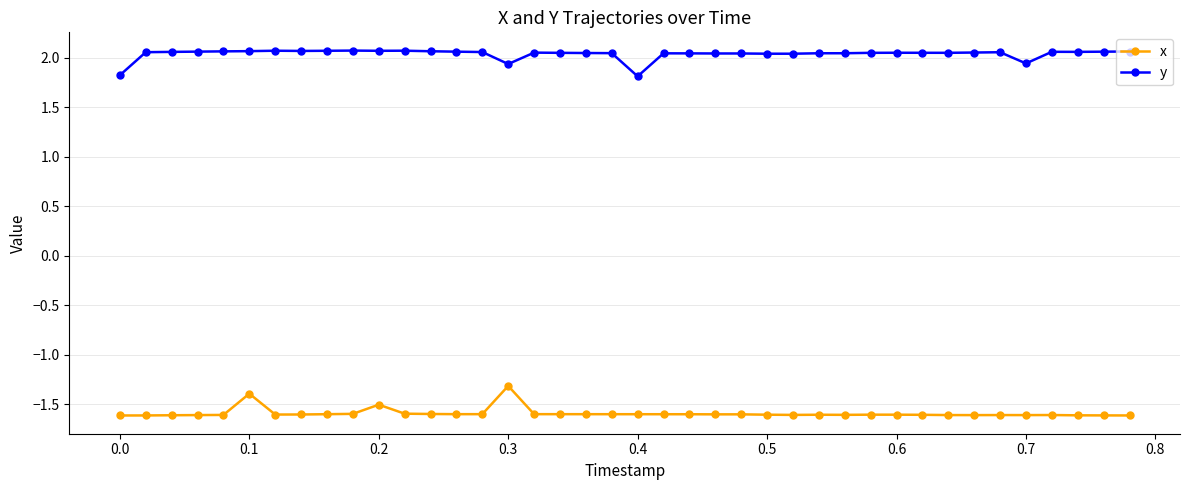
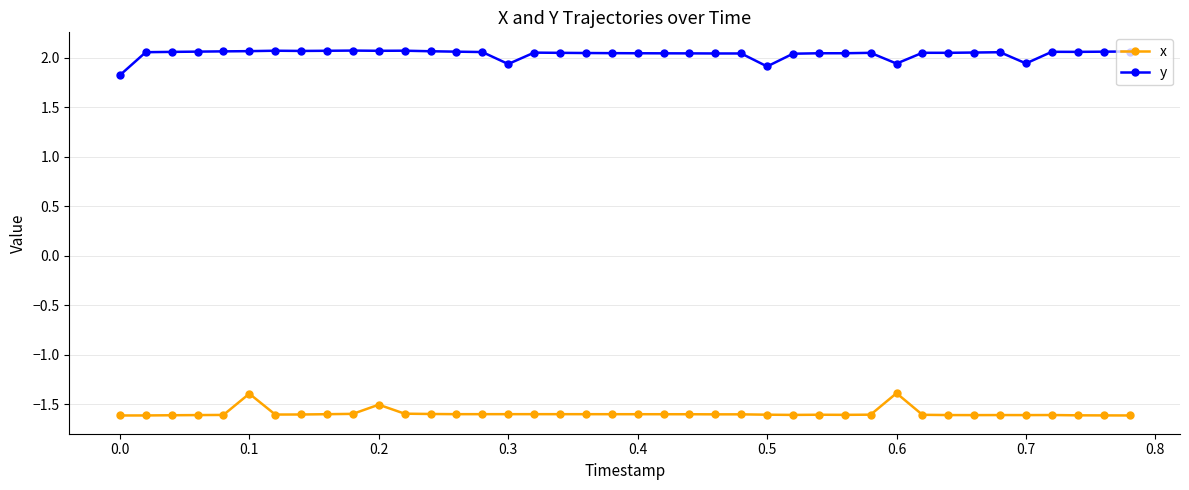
x, 0.3: -1.3 -> -1.6
y, 0.4: 1.8 -> 2.0
y, 0.5: 2.0 -> 1.9
x, 0.6: -1.6 -> -1.4
y, 0.6: 2.0 -> 1.9
